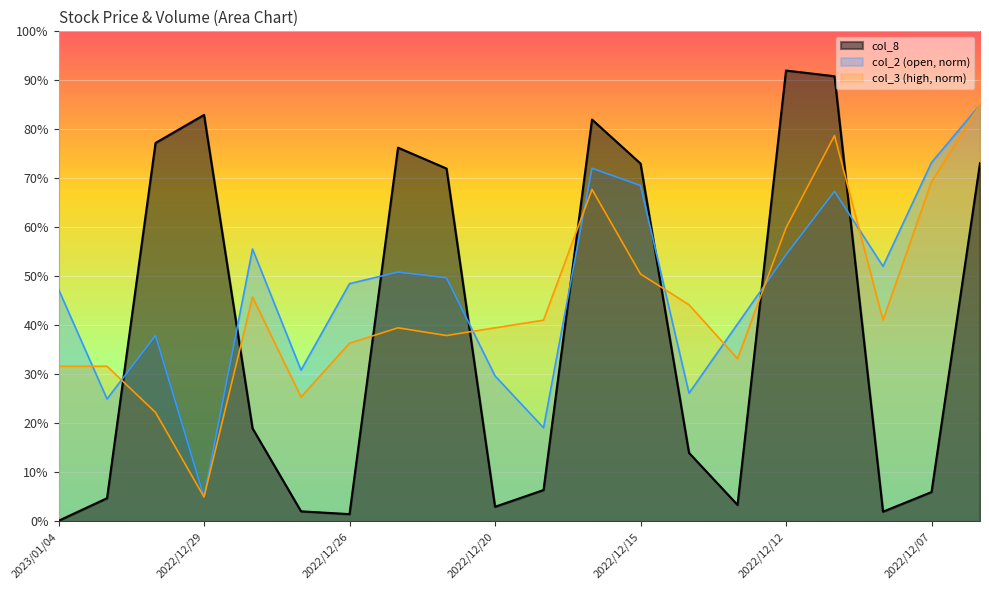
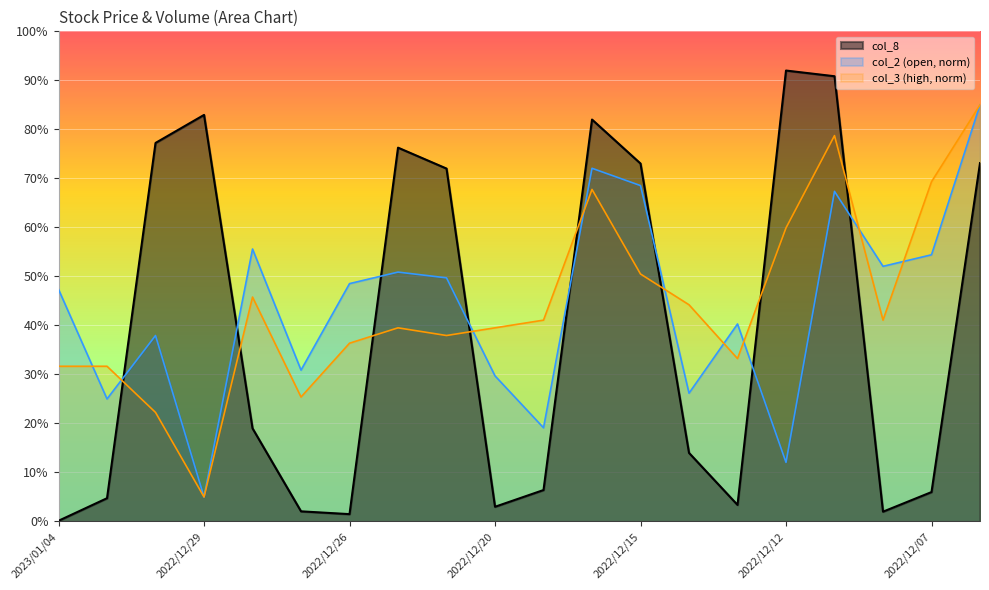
col_2 (open, norm), 2022/12/12: 54% -> 12%
col_2 (open, norm), 2022/12/07: 73% -> 54%
